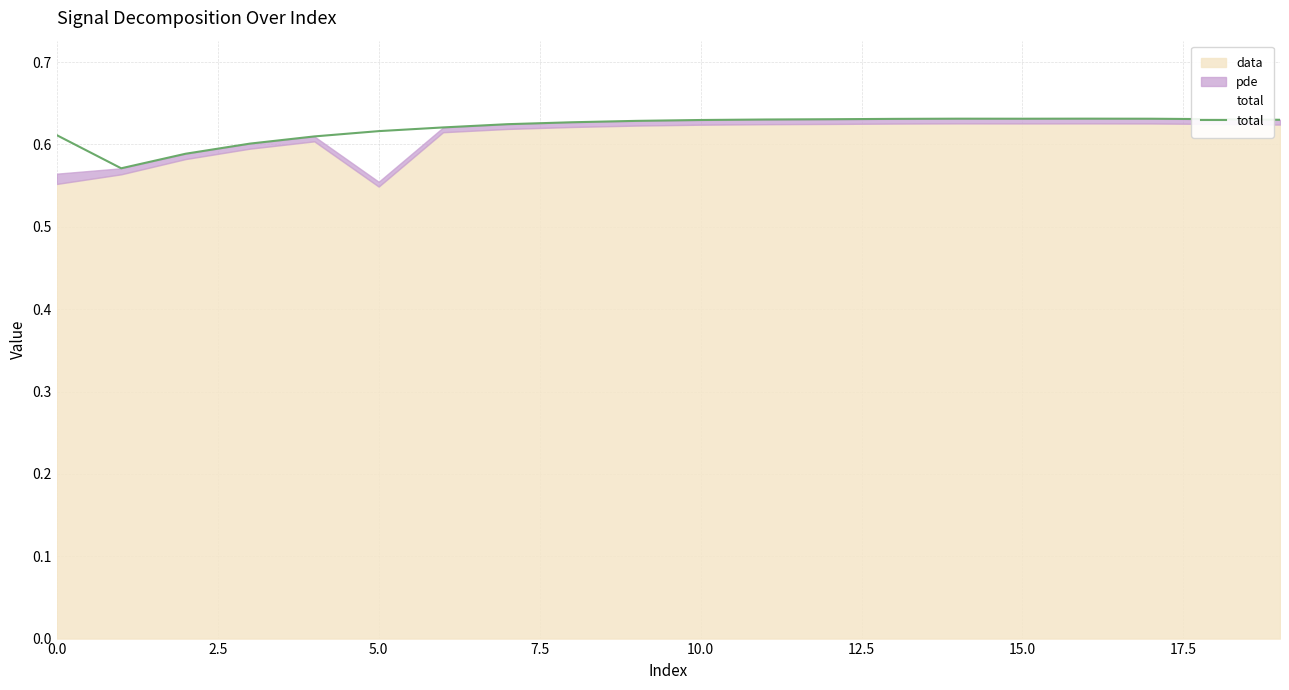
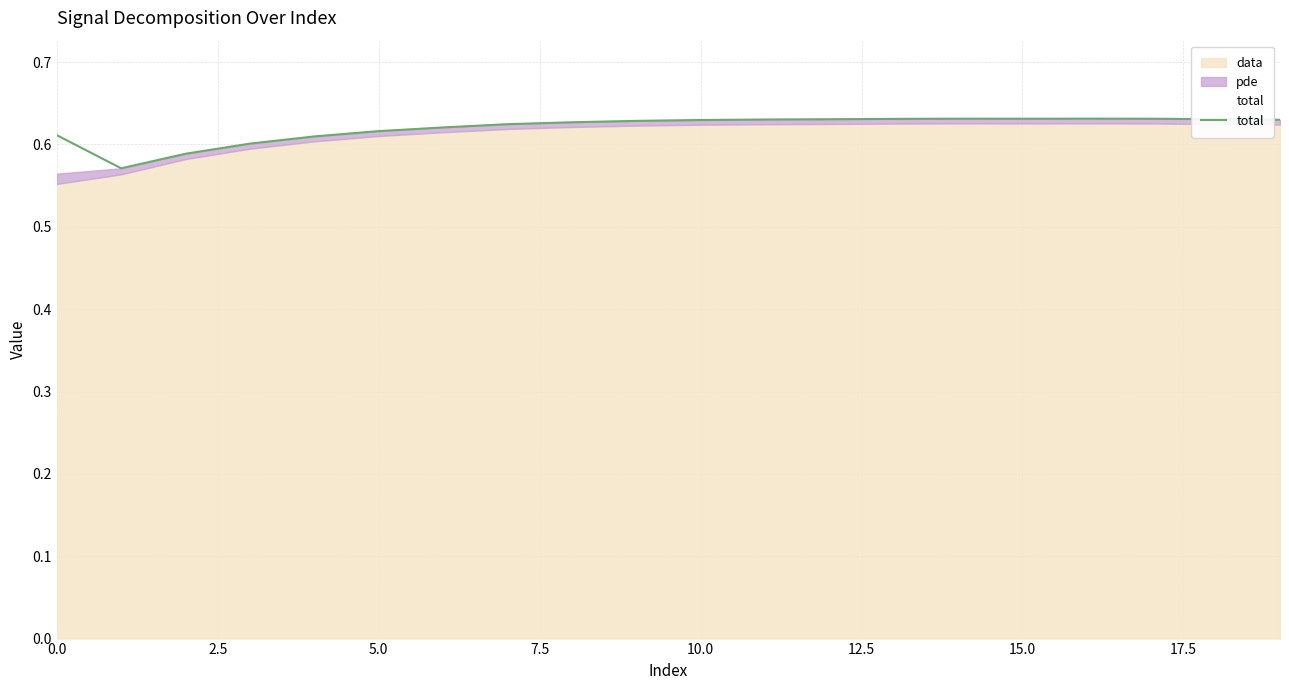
data, 5.0: 0.55 -> 0.61
